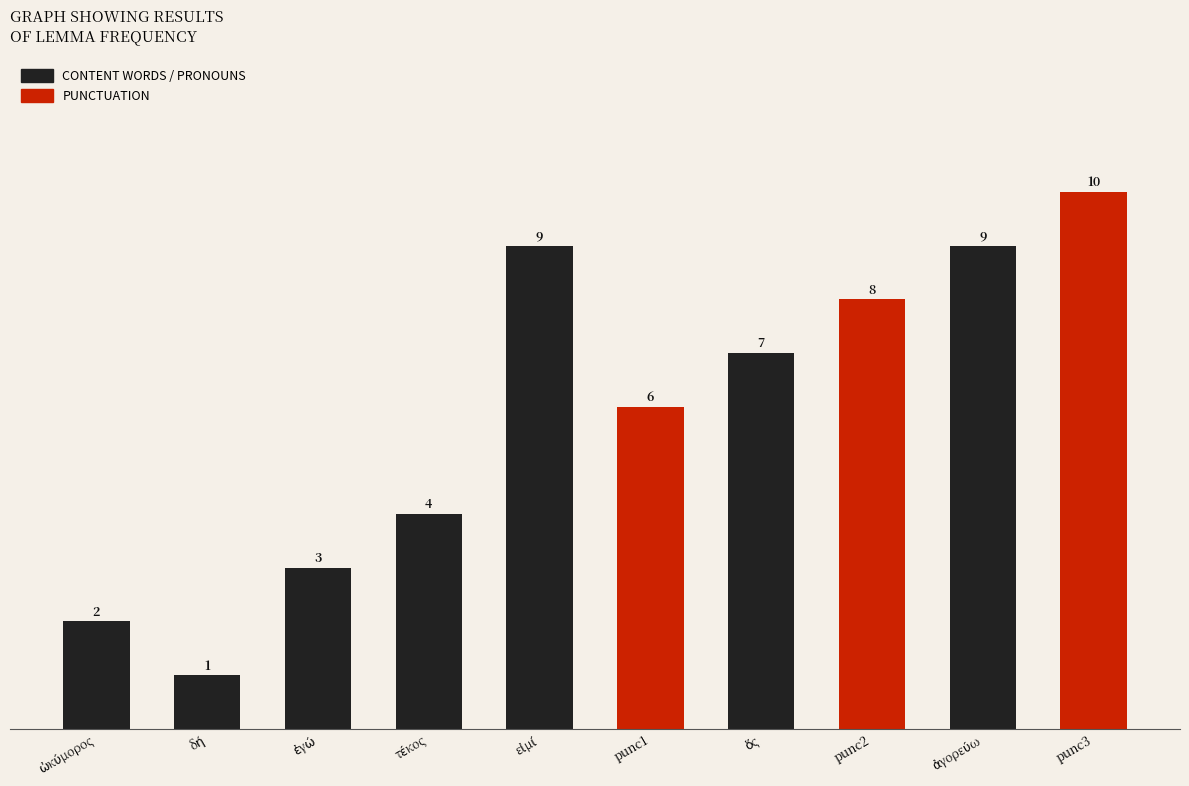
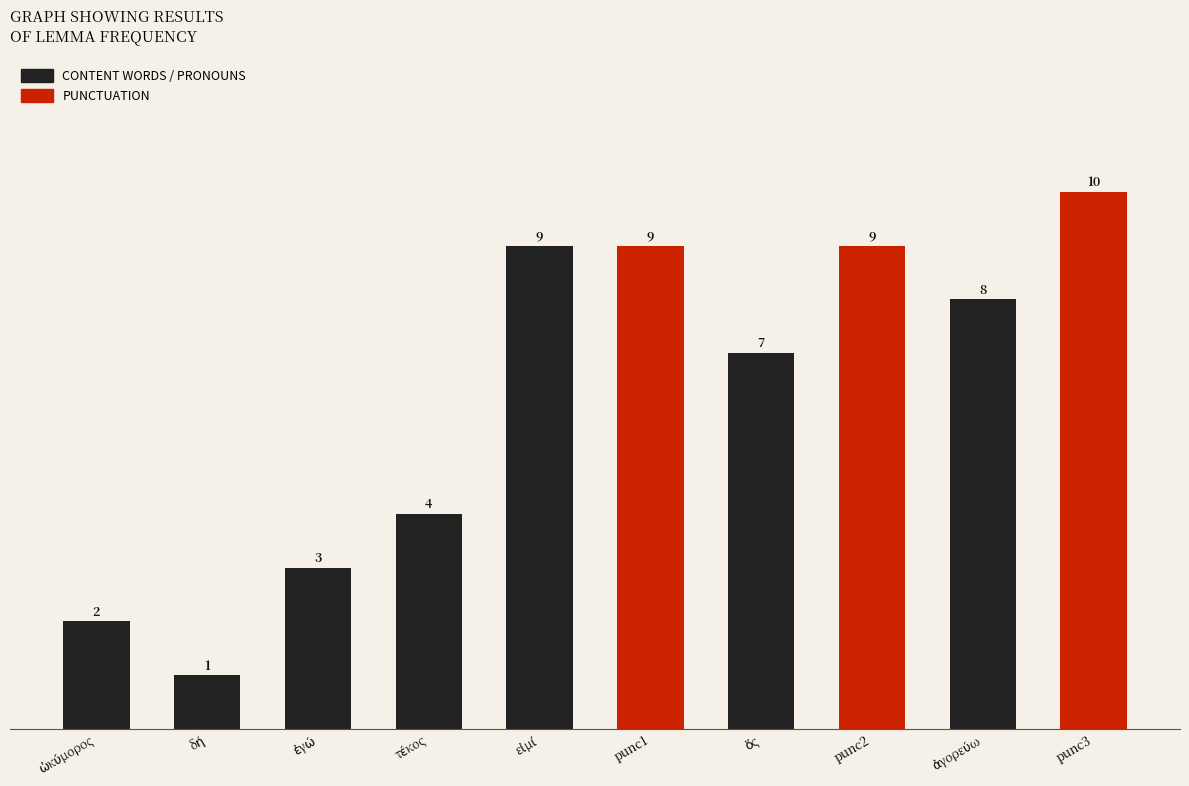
punc1: 6 -> 9
punc2: 8 -> 9
ἀγορεύω: 9 -> 8
